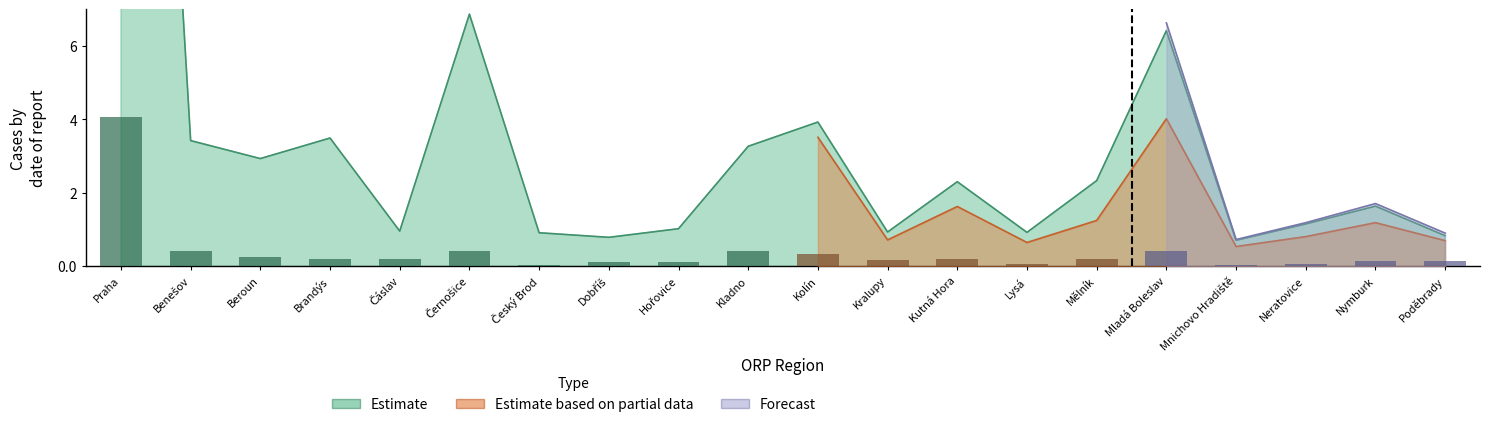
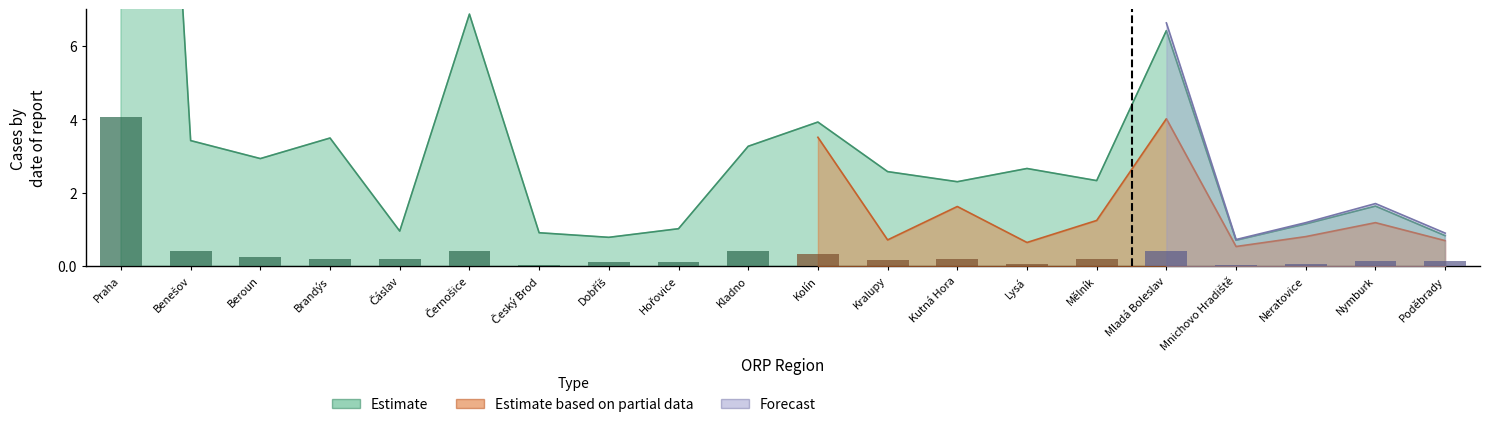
Estimate, Kralupy: 0.9 -> 2.6
Estimate, Lysá: 0.9 -> 2.7
